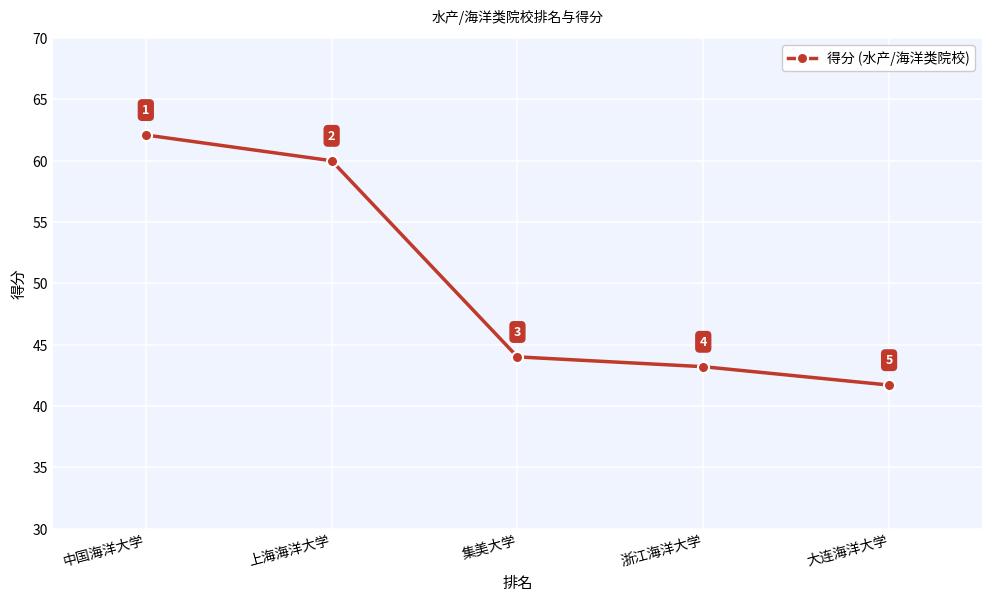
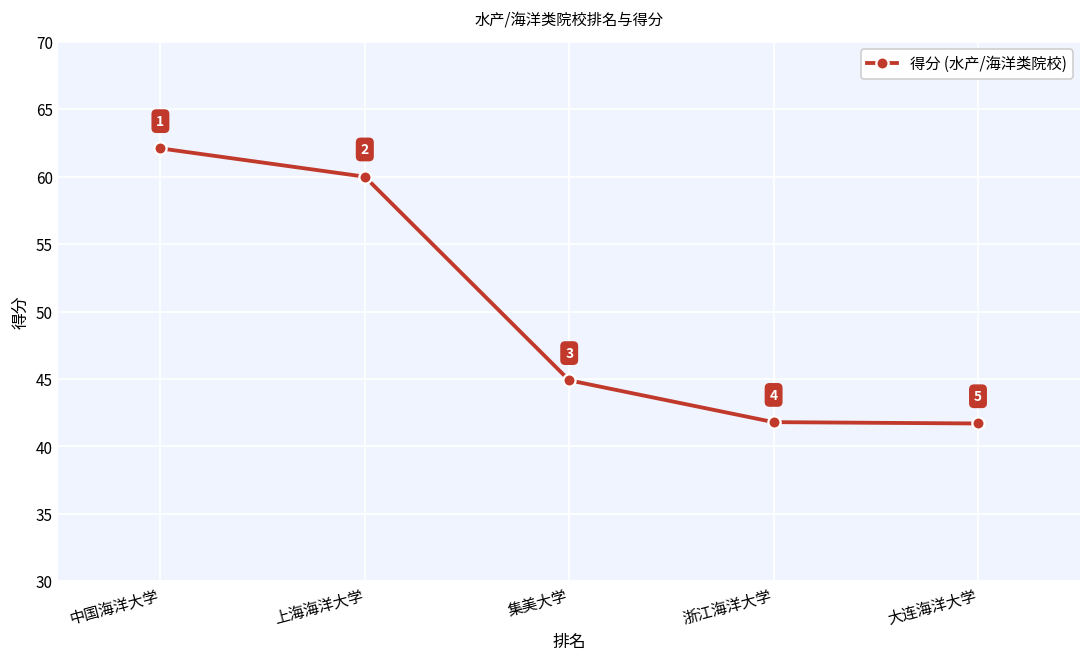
集美大学: 44.0 -> 44.9
浙江海洋大学: 43.2 -> 41.8
